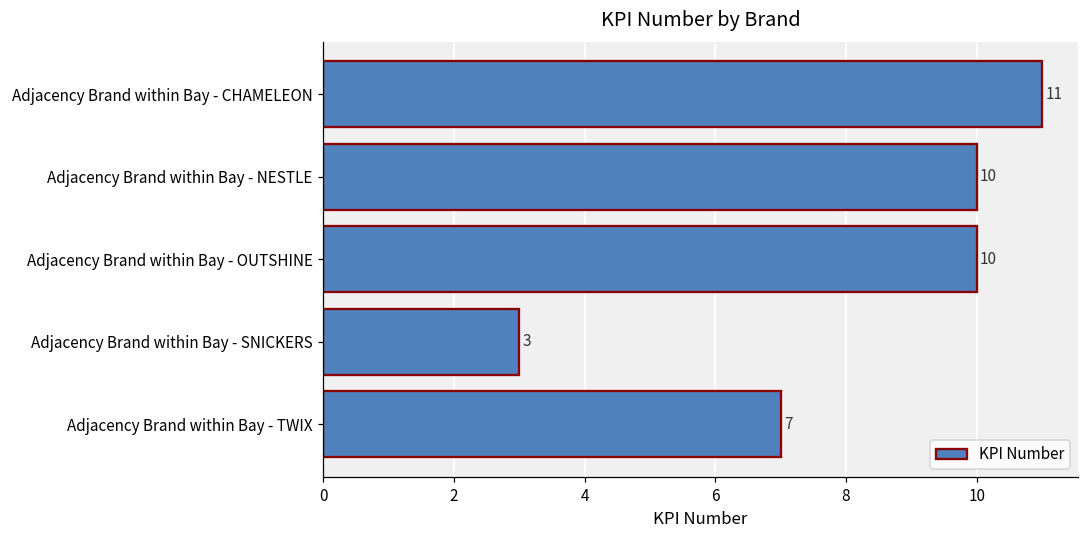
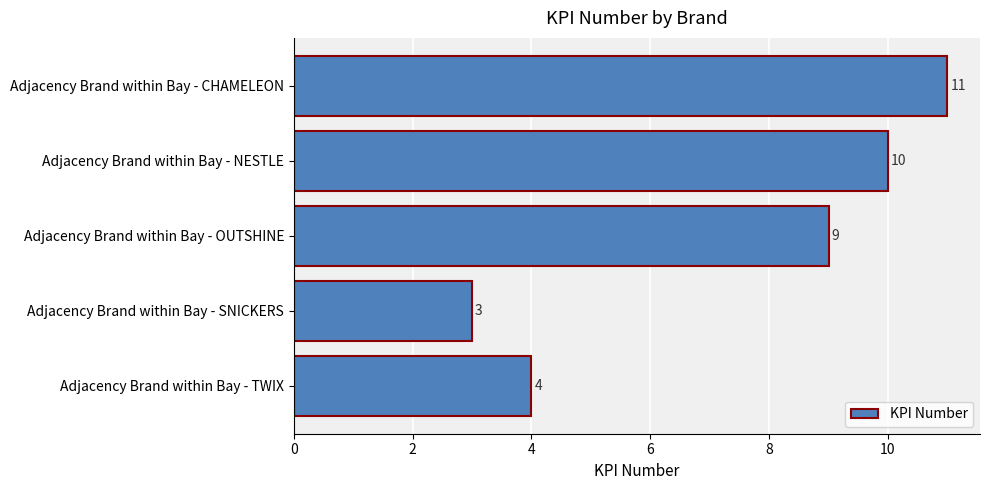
Adjacency Brand within Bay - OUTSHINE: 10 -> 9
Adjacency Brand within Bay - TWIX: 7 -> 4
